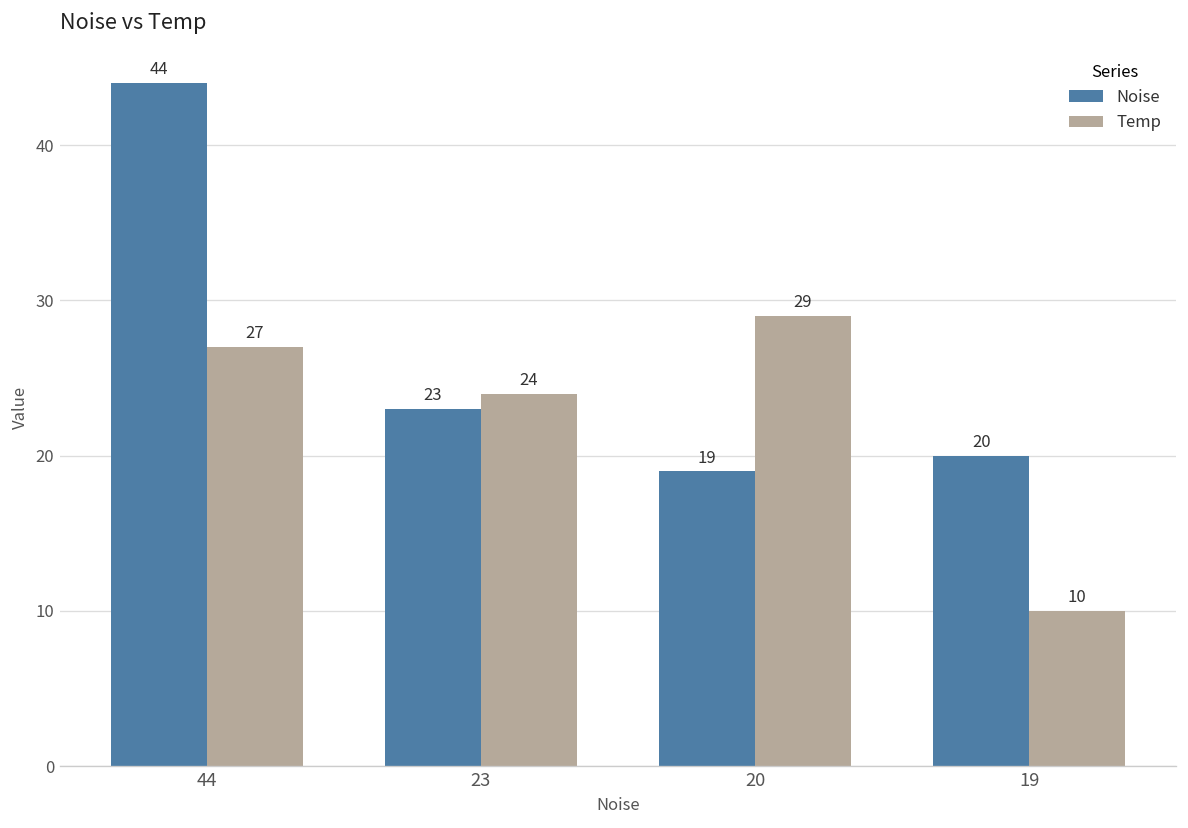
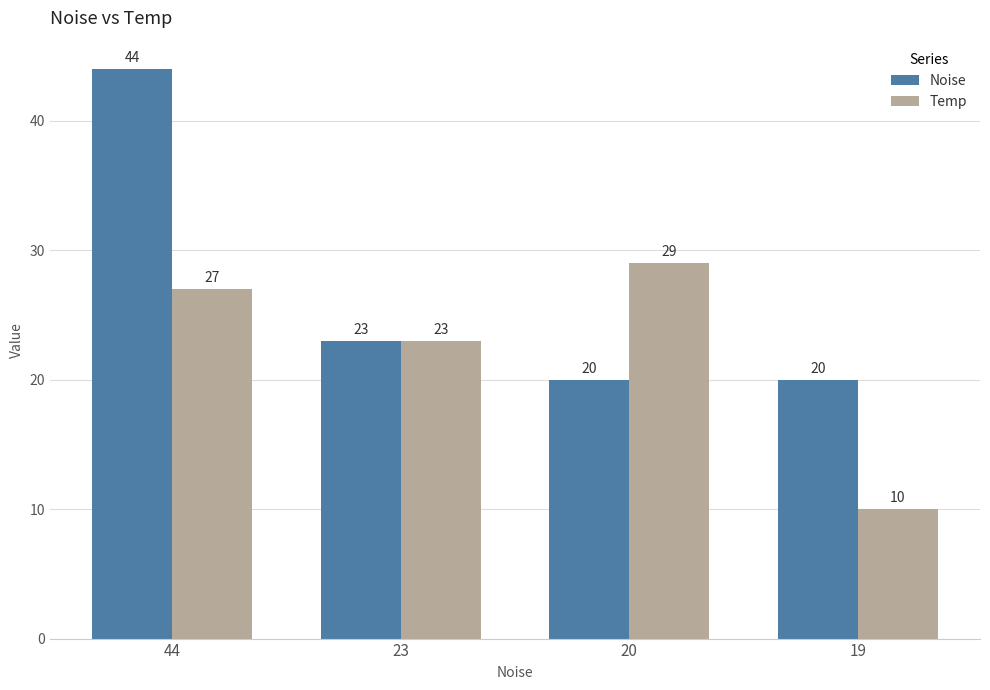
Temp, 23: 24 -> 23
Noise, 20: 19 -> 20
